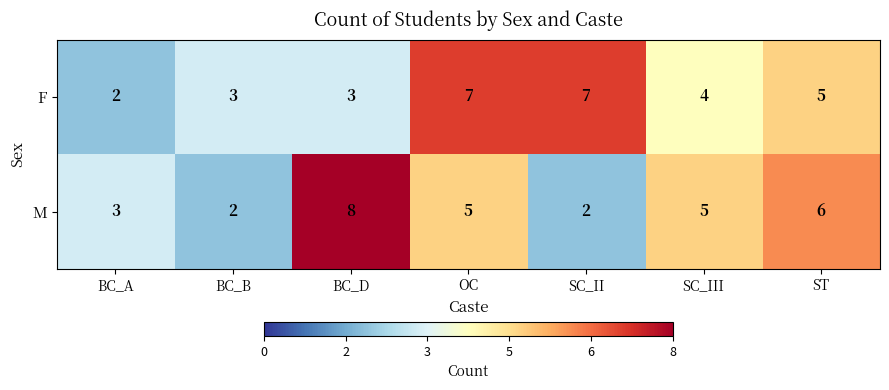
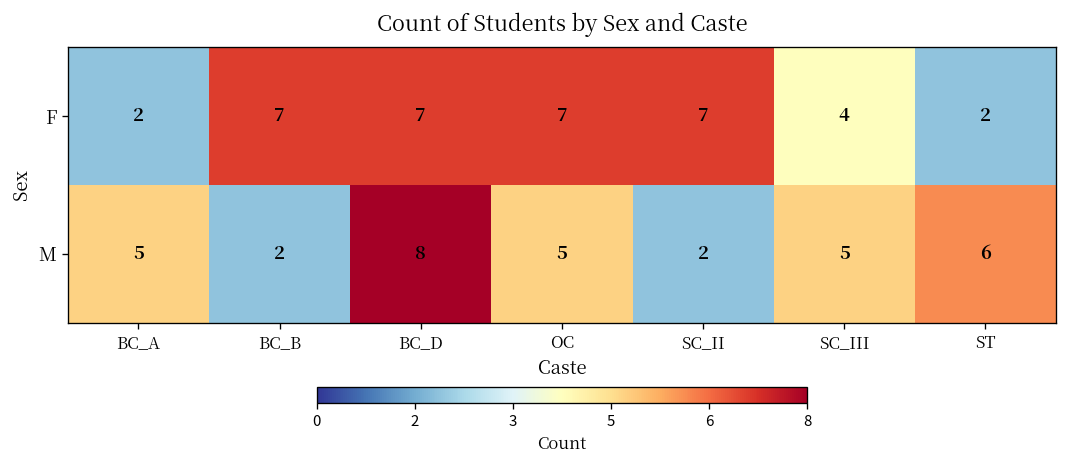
F, BC_B: 3 -> 7
F, BC_D: 3 -> 7
F, ST: 5 -> 2
M, BC_A: 3 -> 5
